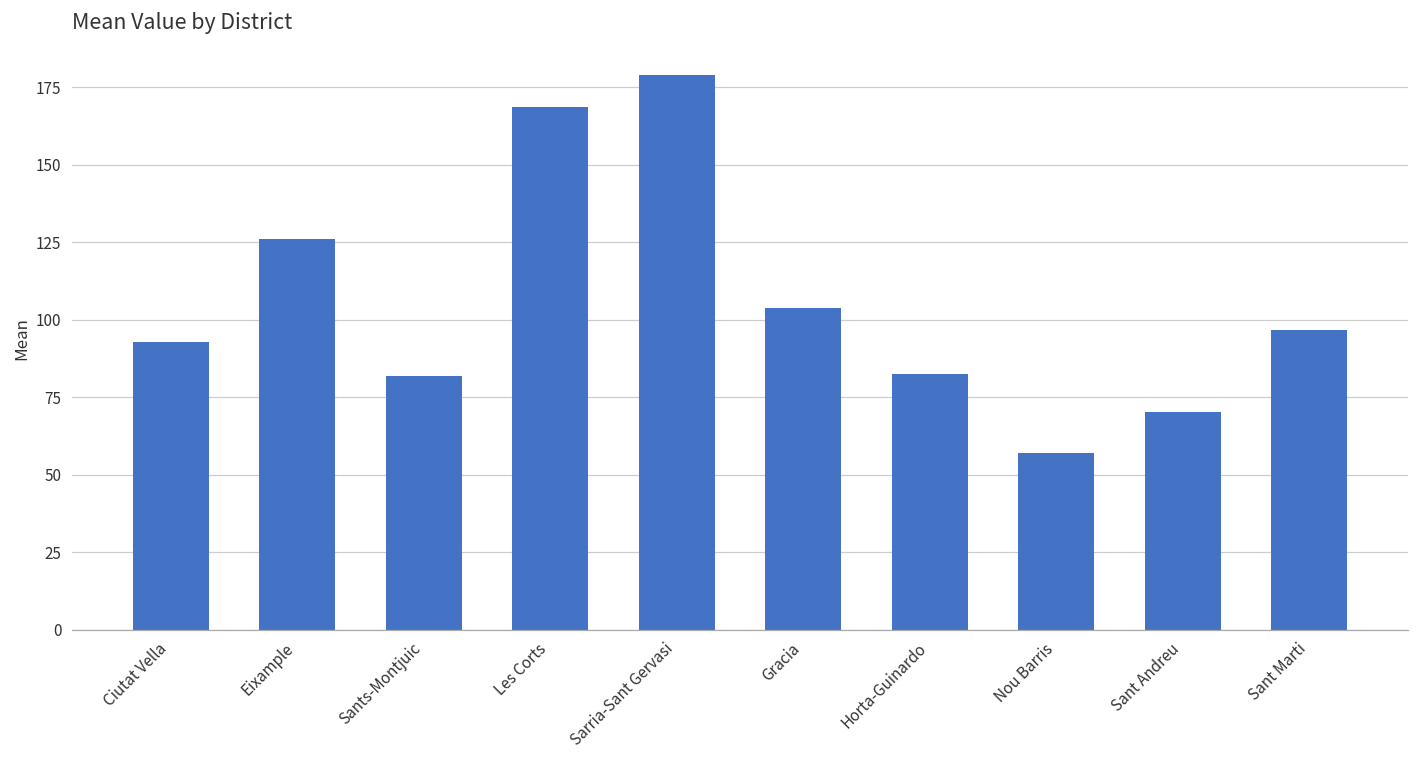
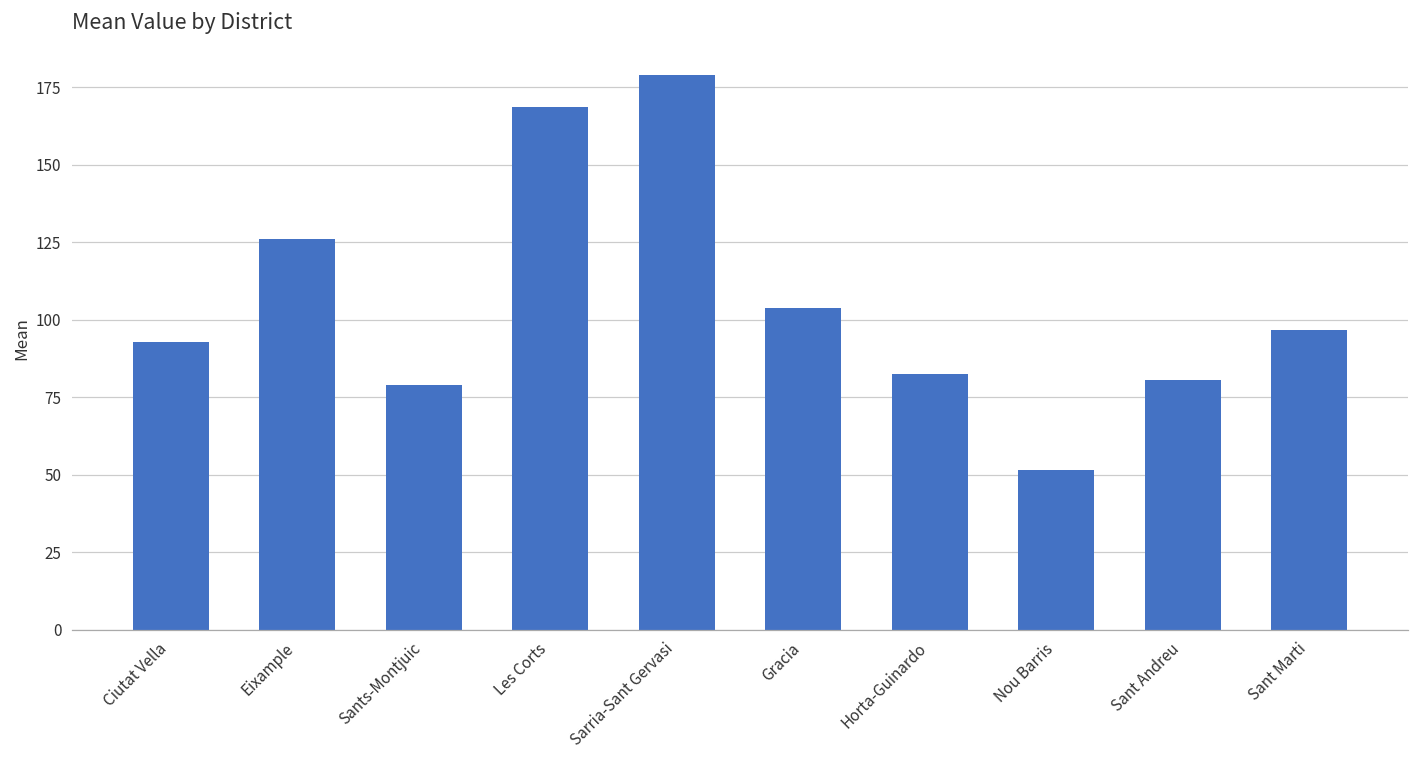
Sants-Montjuic: 82 -> 79
Nou Barris: 57 -> 51
Sant Andreu: 70 -> 81
